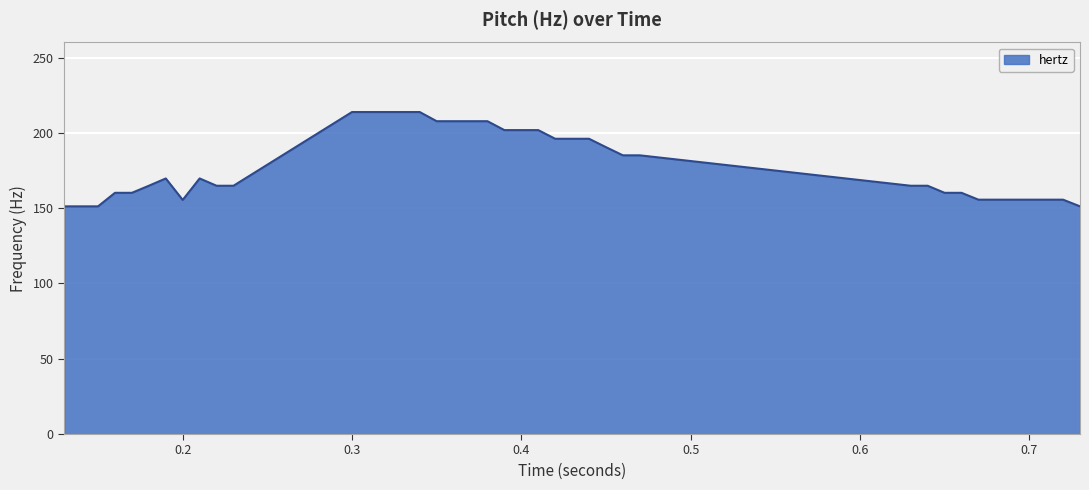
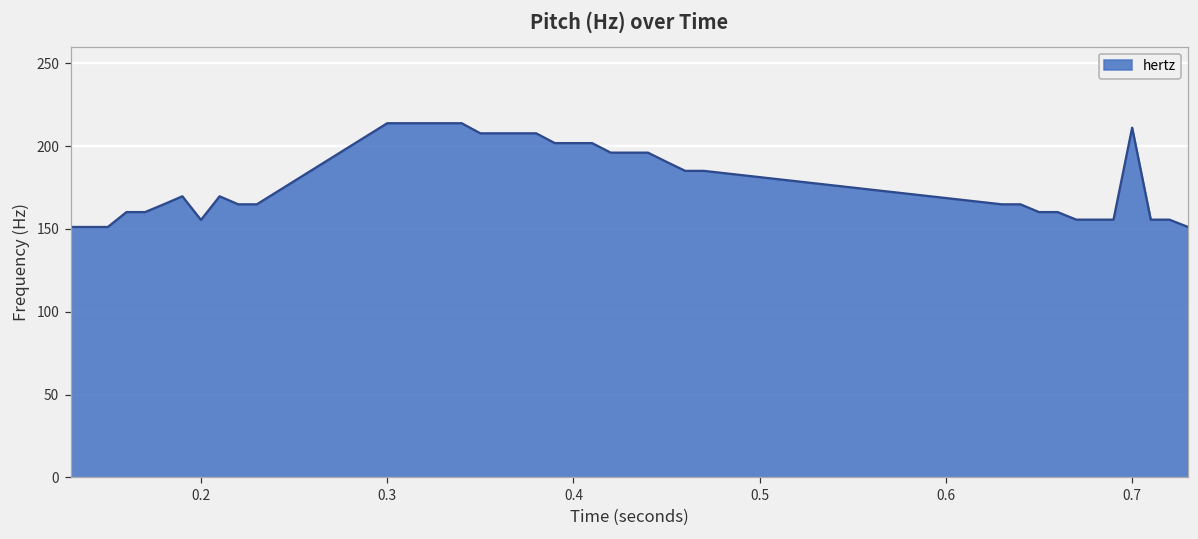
0.7: 156 -> 211
